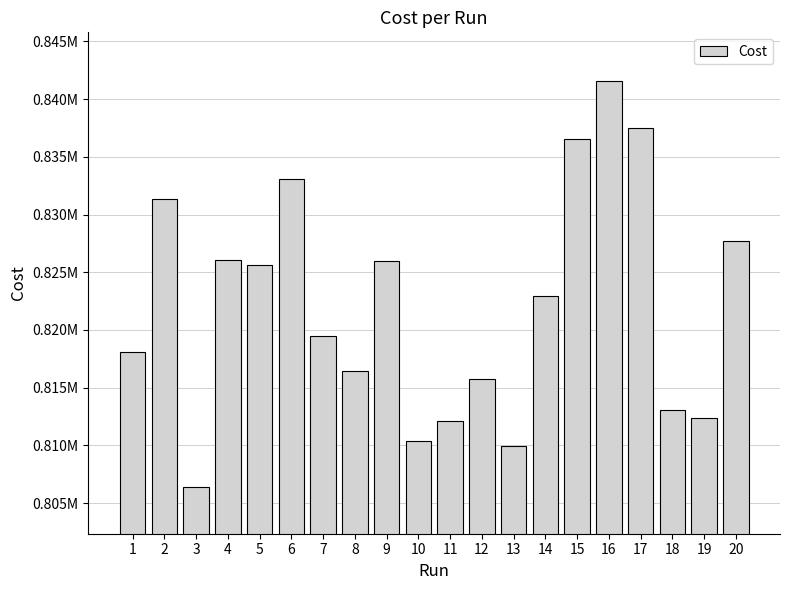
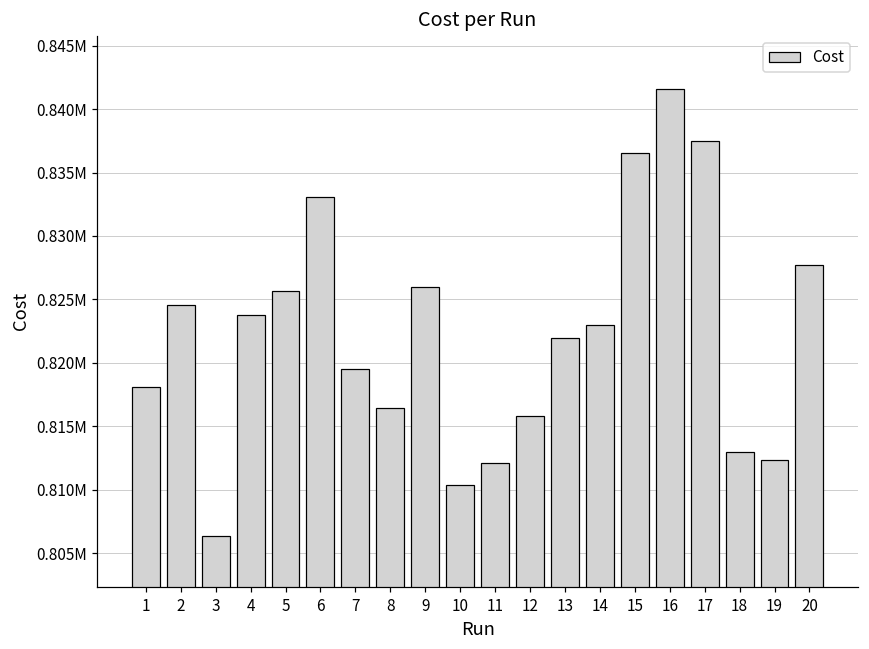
2: 831400 -> 824600
4: 826100 -> 823800
13: 809900 -> 822000
